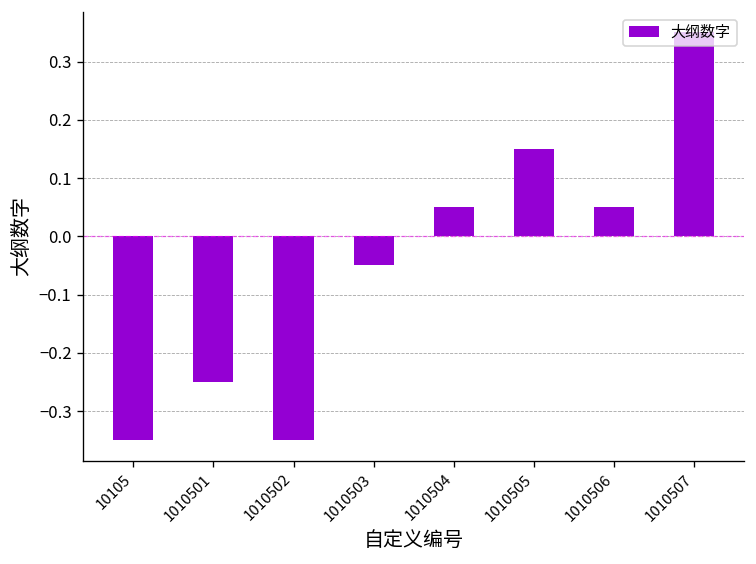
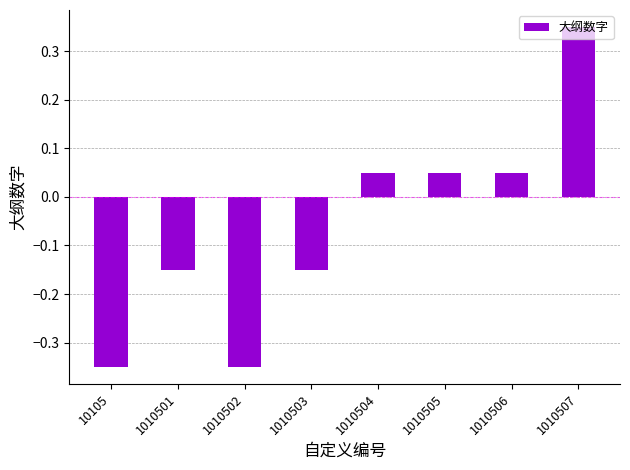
1010501: -0.25 -> -0.15
1010503: -0.05 -> -0.15
1010505: 0.15 -> 0.05
